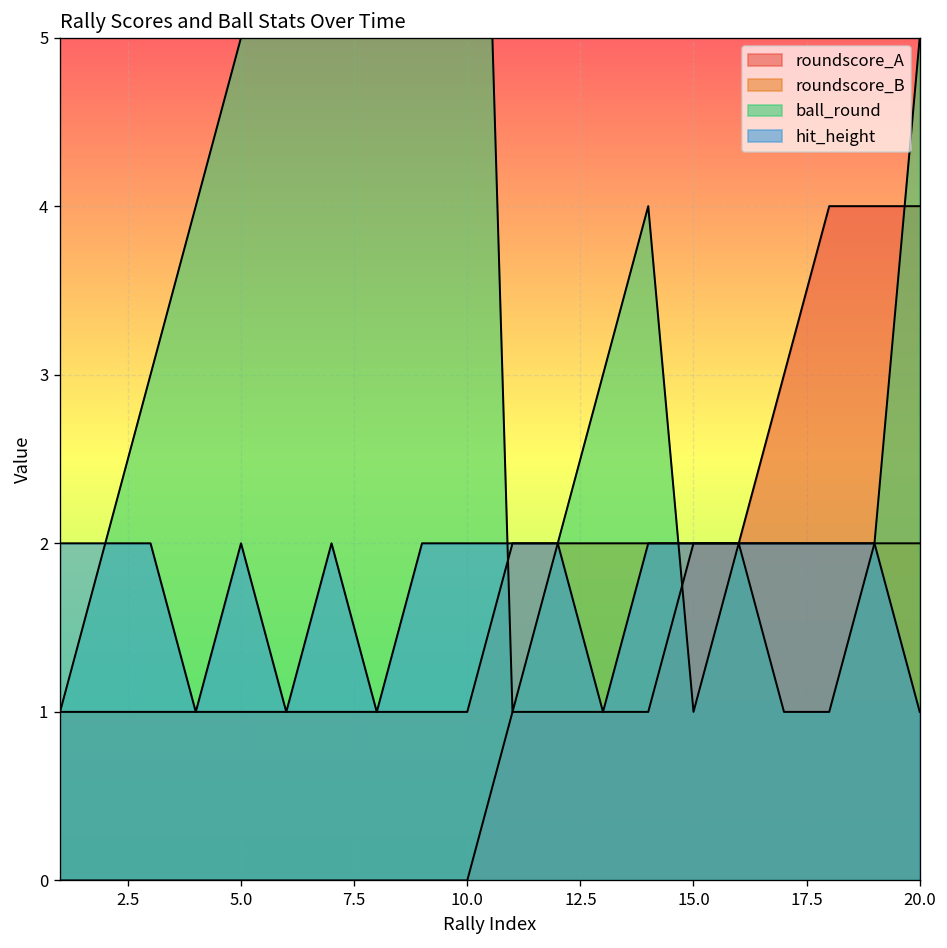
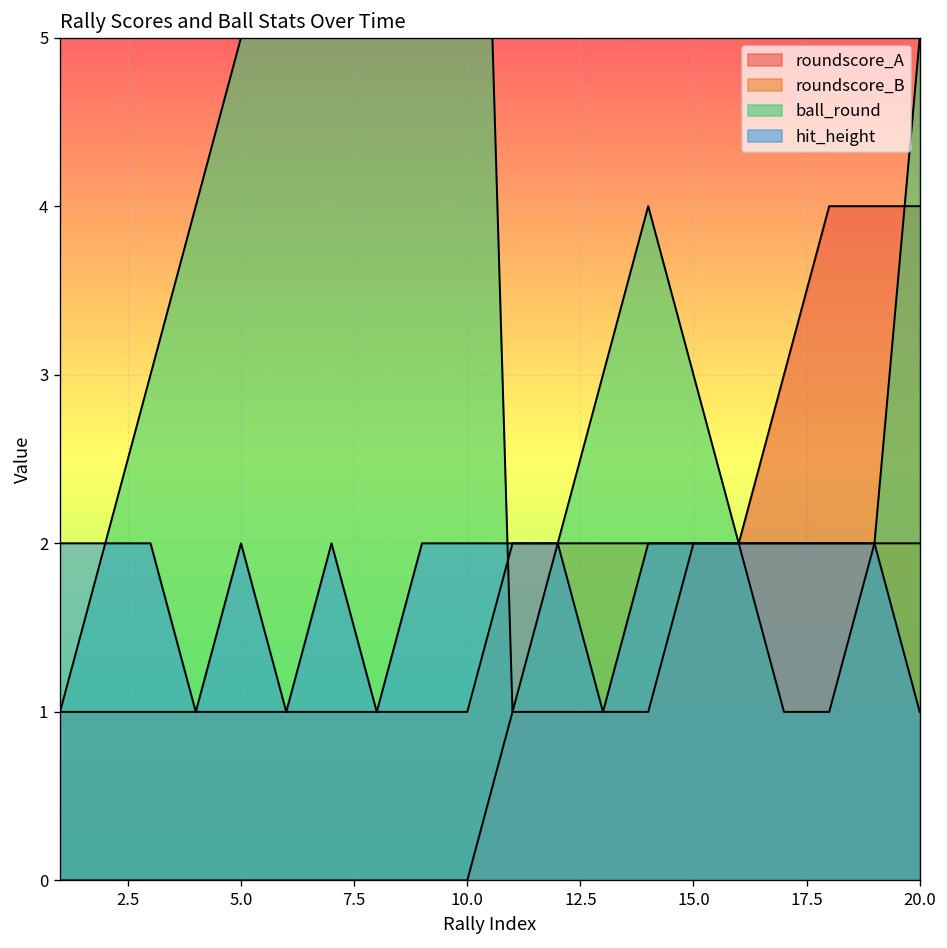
ball_round, 15.0: 1 -> 3
